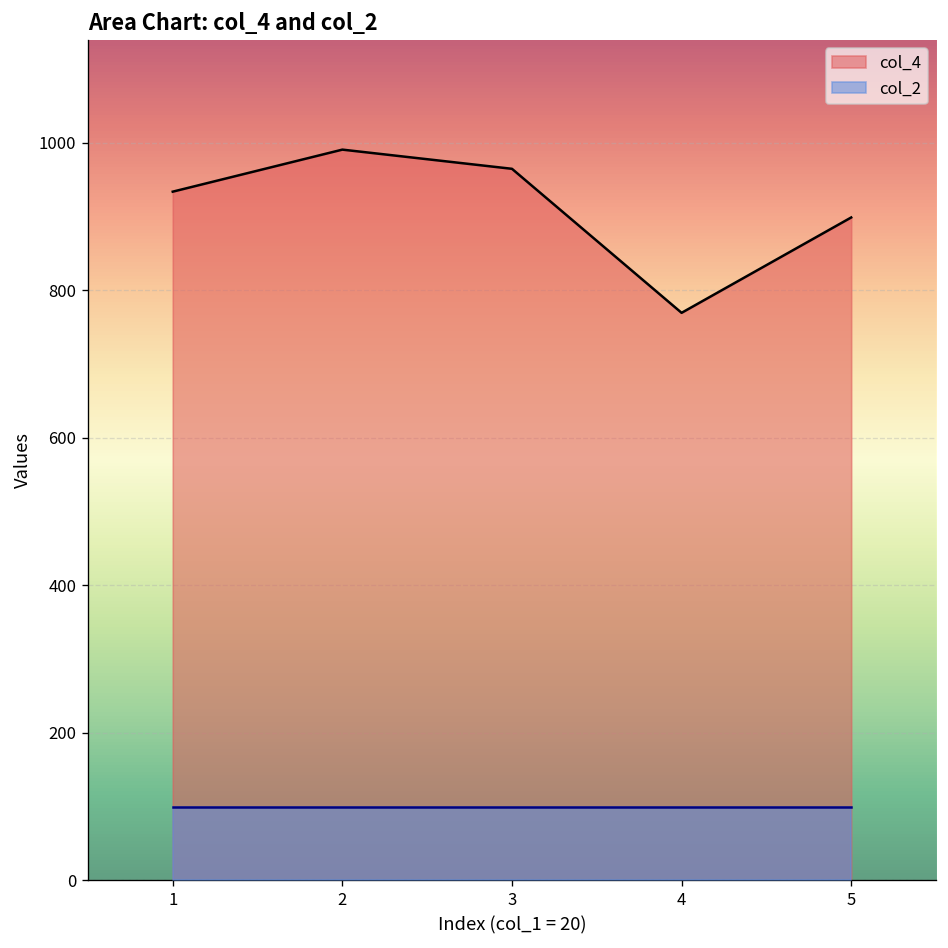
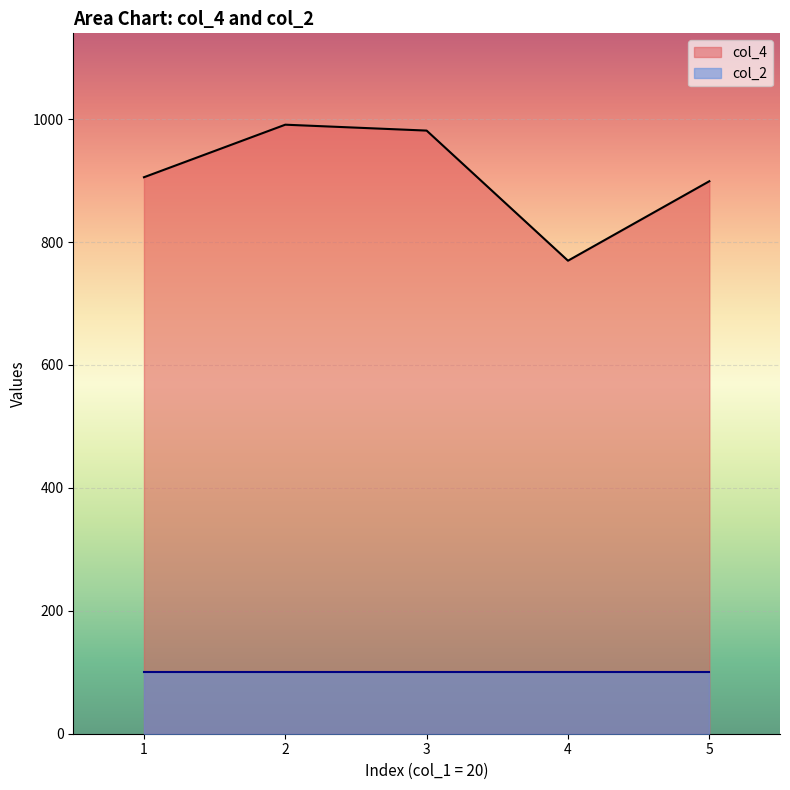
col_4, 1: 930 -> 910
col_4, 3: 970 -> 980
